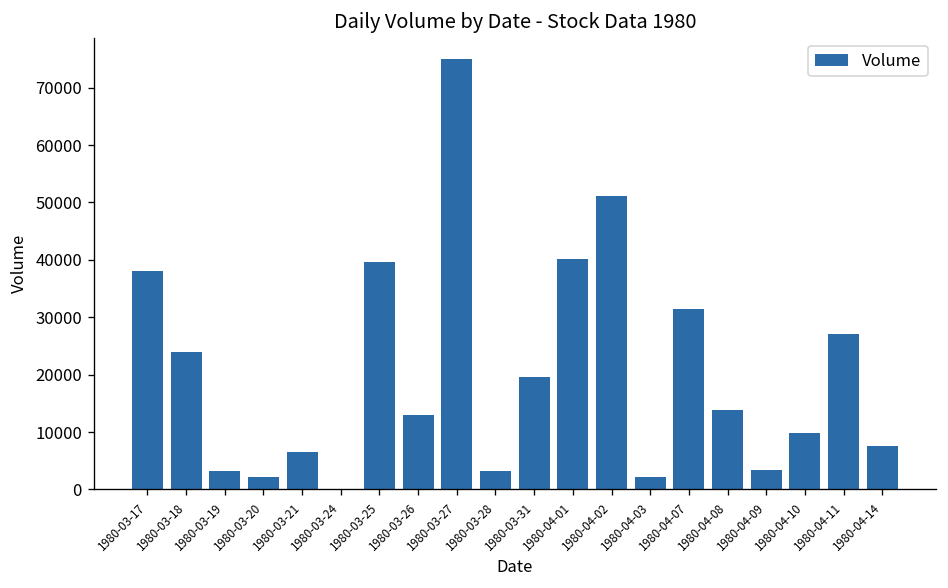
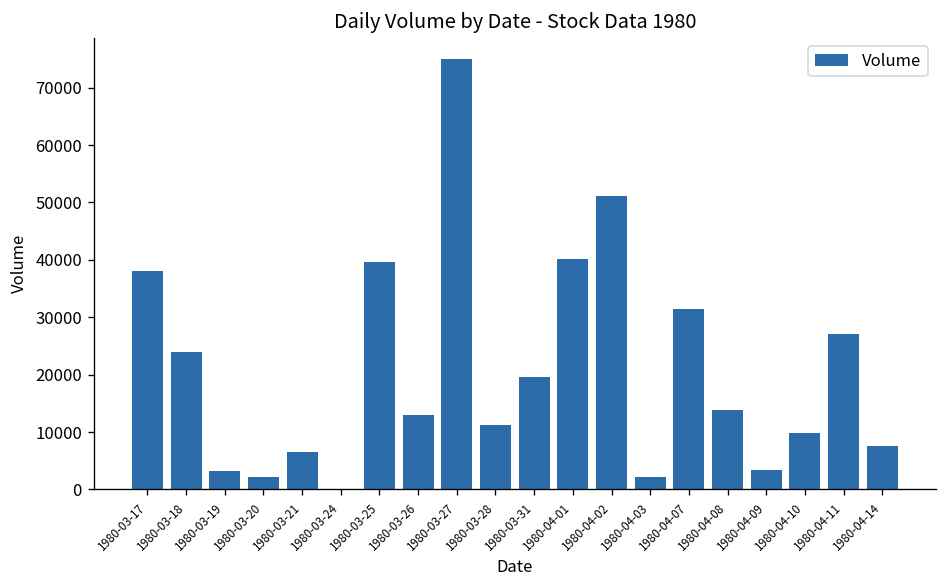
1980-03-28: 3000 -> 11000
